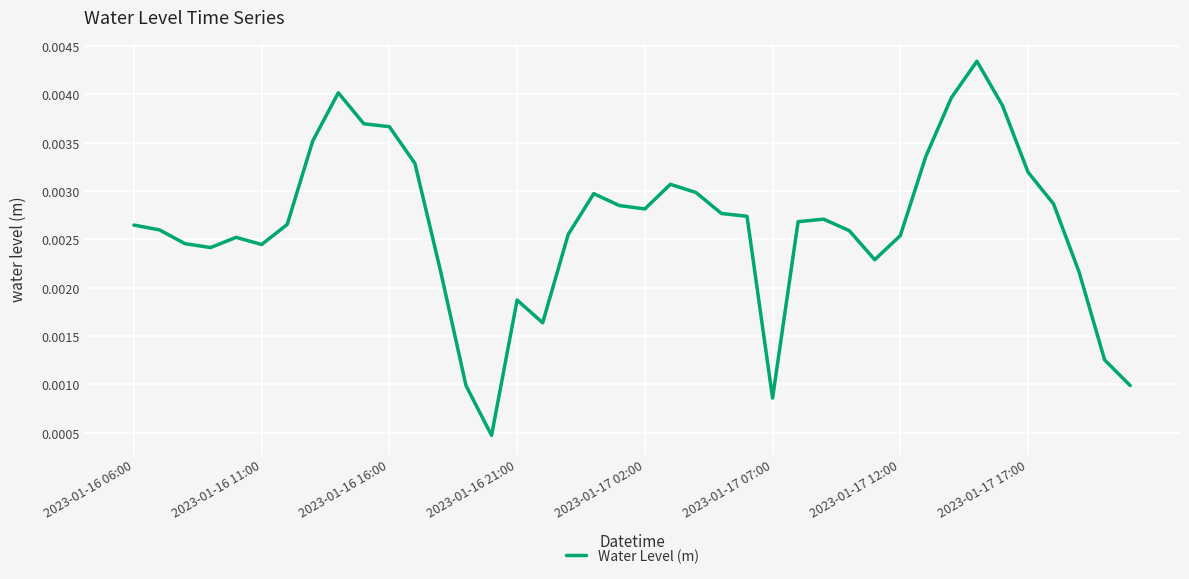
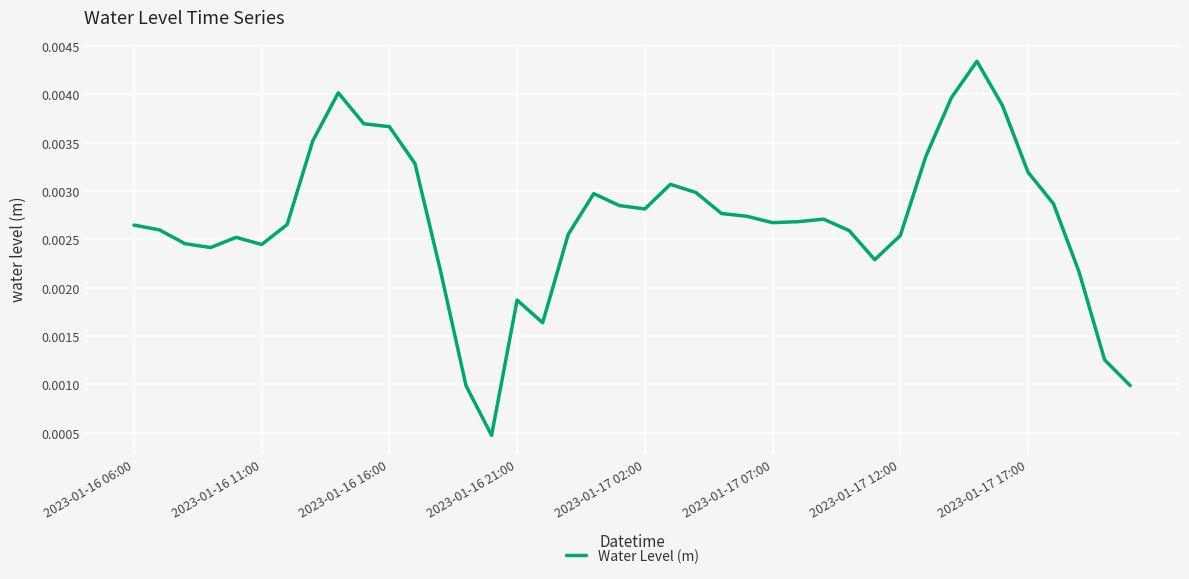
2023-01-17 07:00: 0.0009 -> 0.0027
